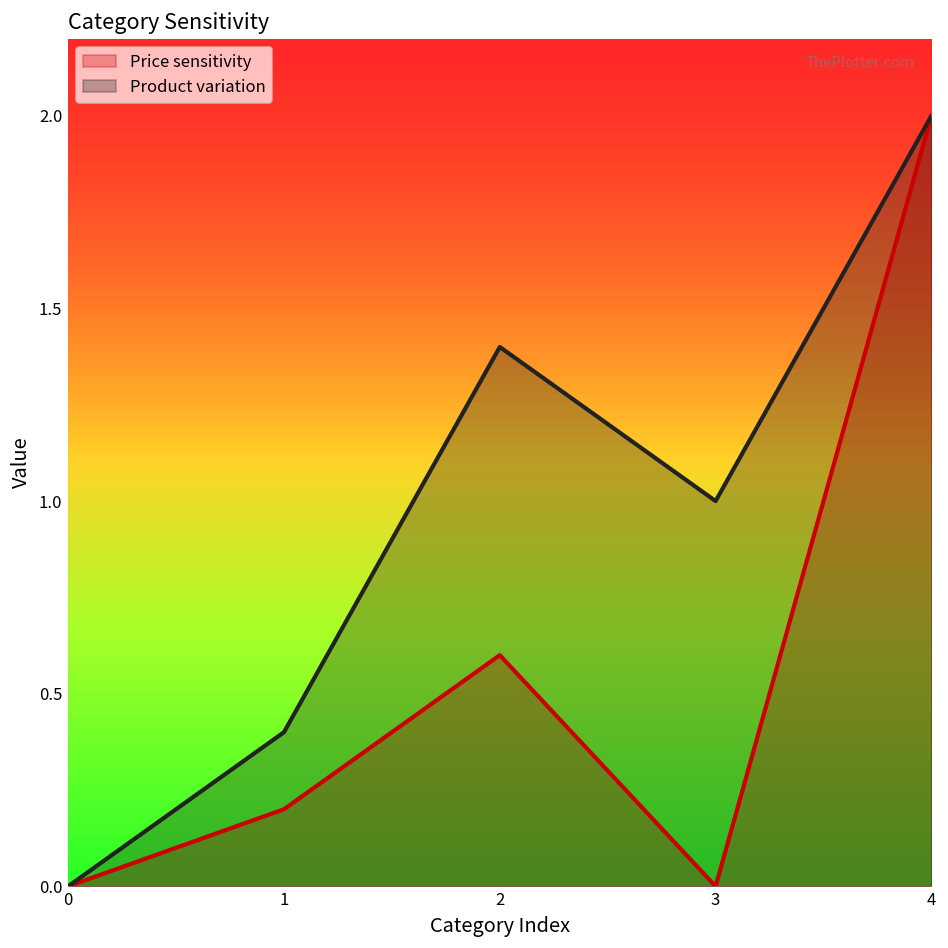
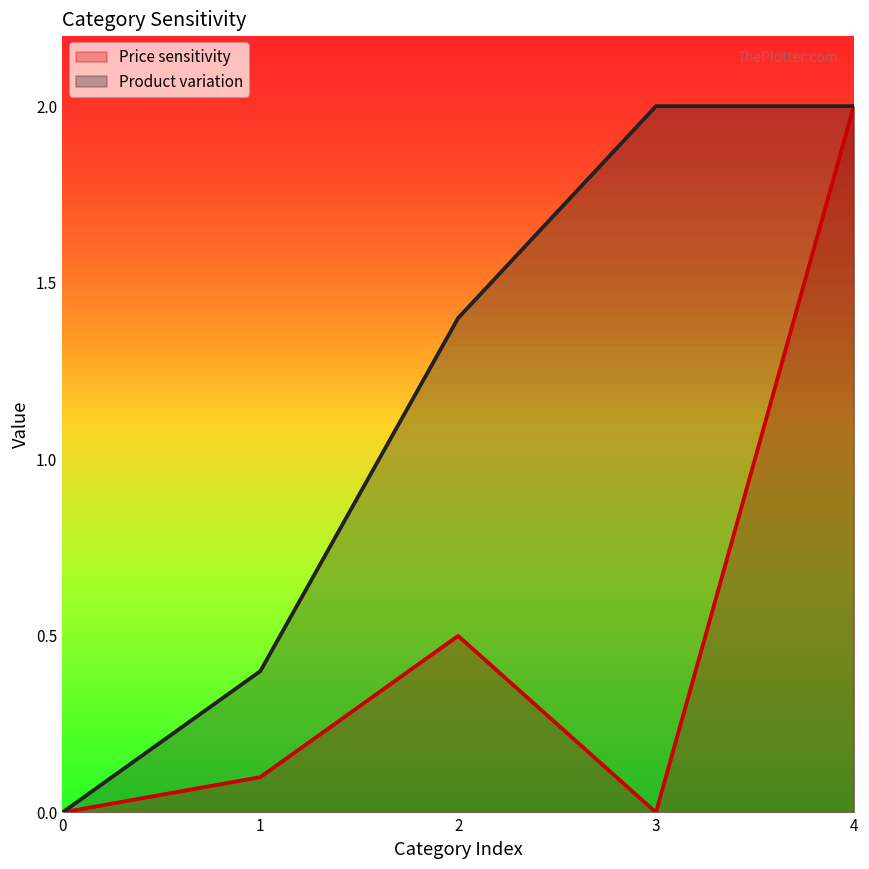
Price sensitivity, 1: 0.2 -> 0.1
Price sensitivity, 2: 0.6 -> 0.5
Product variation, 3: 1 -> 2
